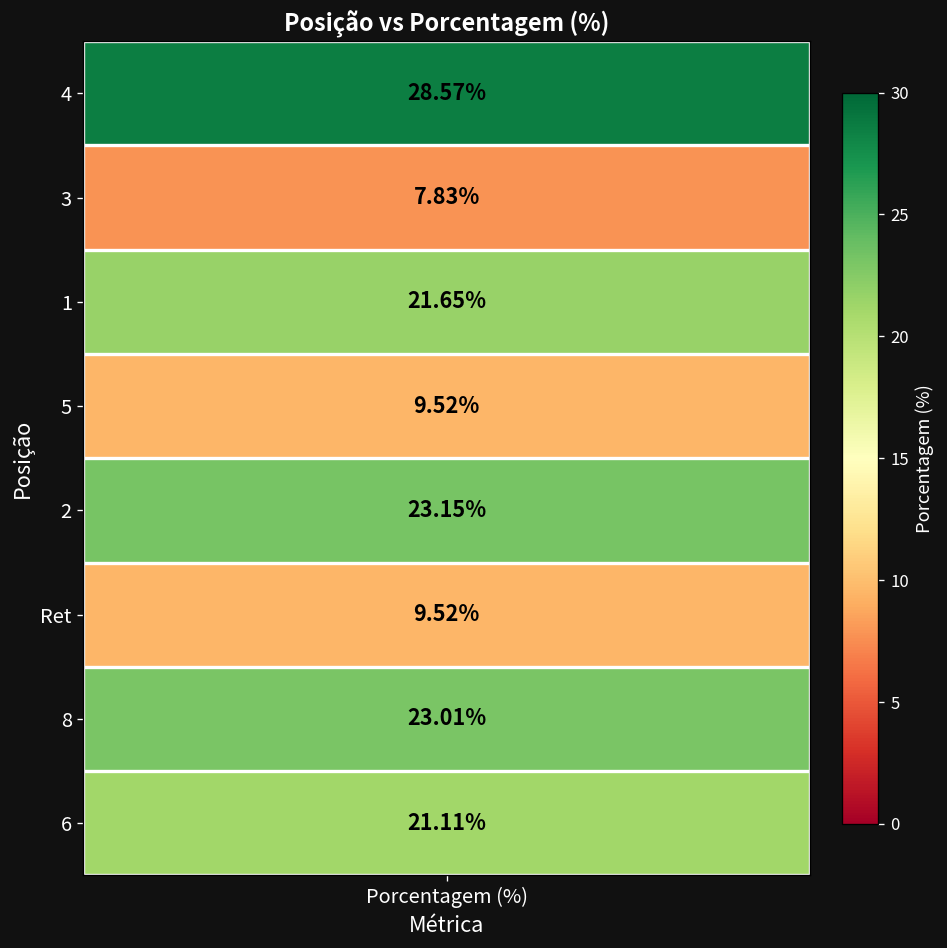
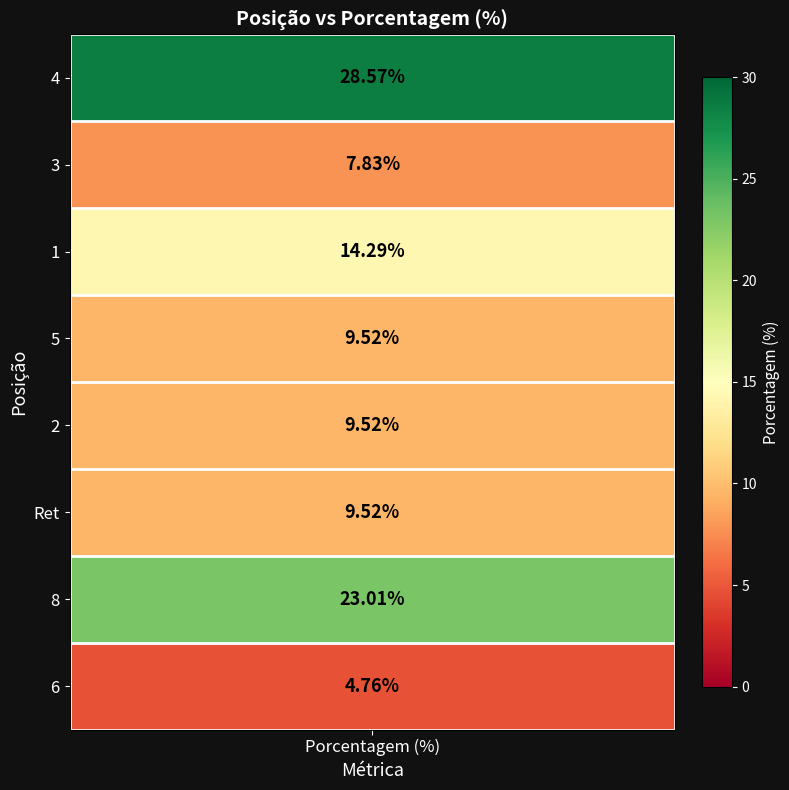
1, Porcentagem (%): 21.65% -> 14.29%
2, Porcentagem (%): 23.15% -> 9.52%
6, Porcentagem (%): 21.11% -> 4.76%
